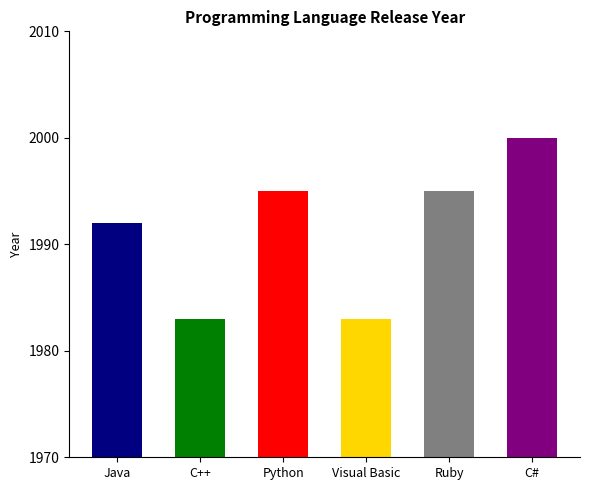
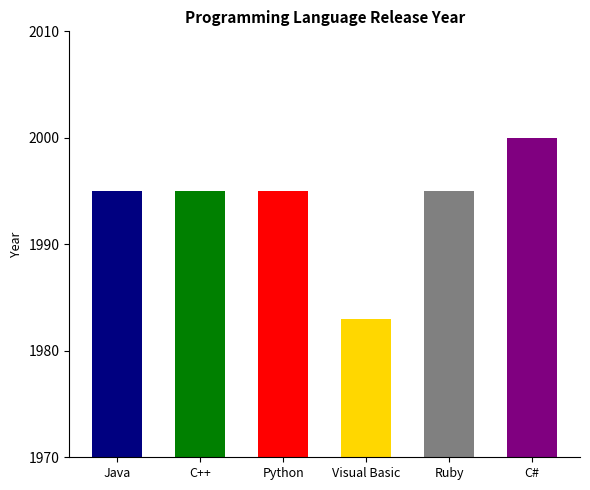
Java: 1992 -> 1995
C++: 1983 -> 1995
